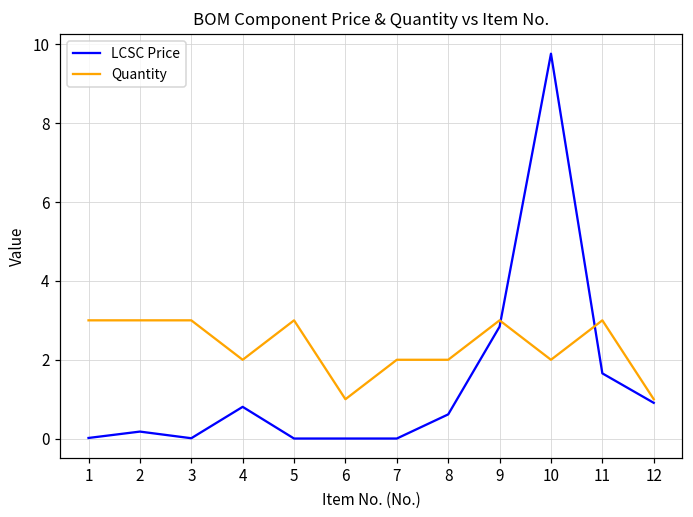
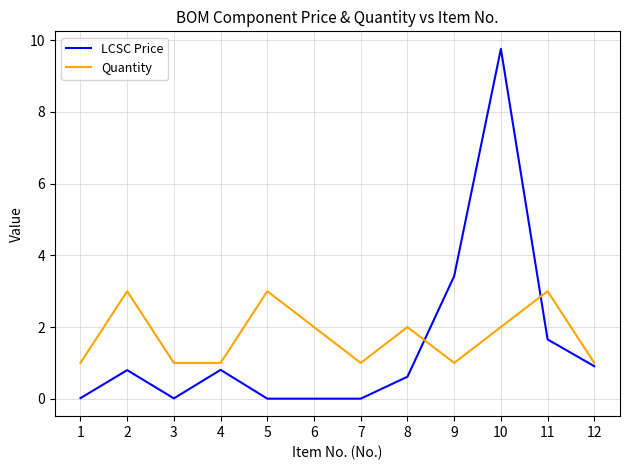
Quantity, 1: 3 -> 1
LCSC Price, 2: 0.2 -> 0.8
Quantity, 3: 3 -> 1
Quantity, 4: 2 -> 1
Quantity, 6: 1 -> 2
Quantity, 7: 2 -> 1
LCSC Price, 9: 2.8 -> 3.4
Quantity, 9: 3 -> 1
